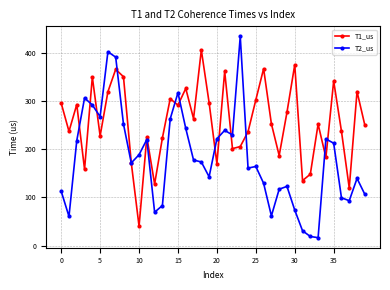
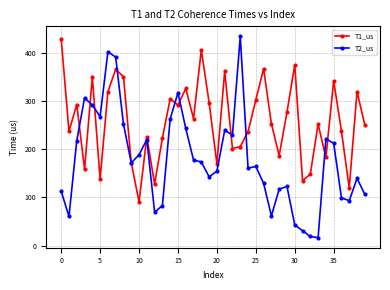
T1_us, 0: 300 -> 430
T1_us, 5: 230 -> 140
T1_us, 10: 40 -> 90
T2_us, 20: 220 -> 150
T2_us, 30: 70 -> 40
